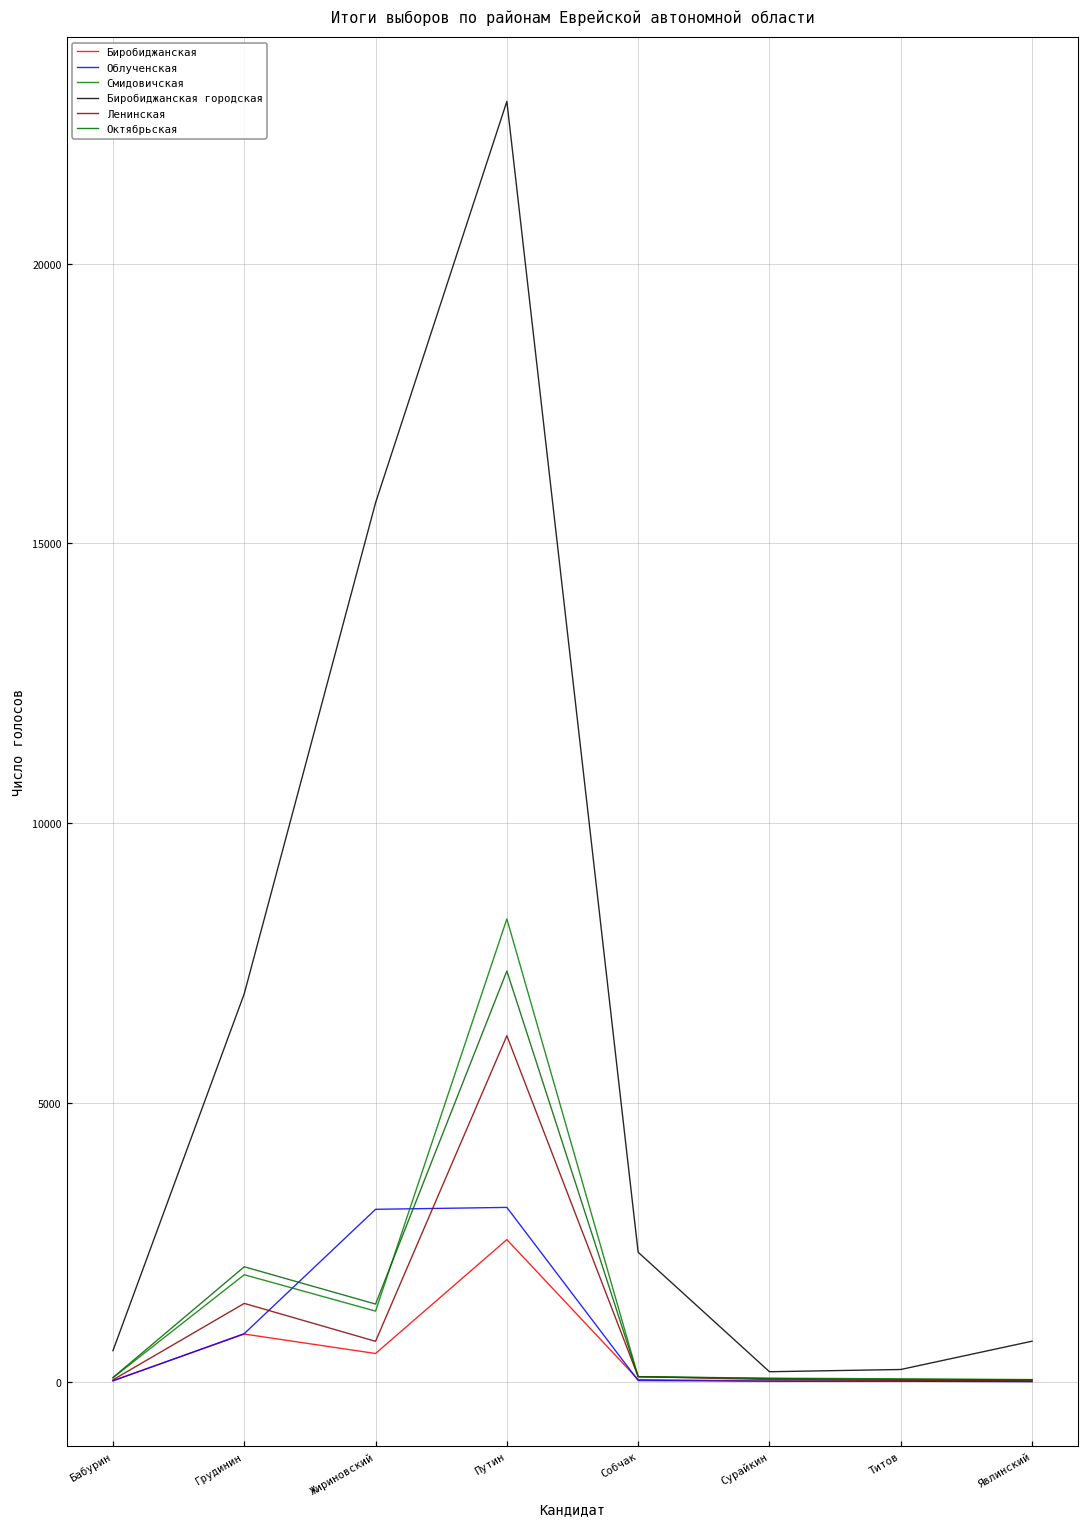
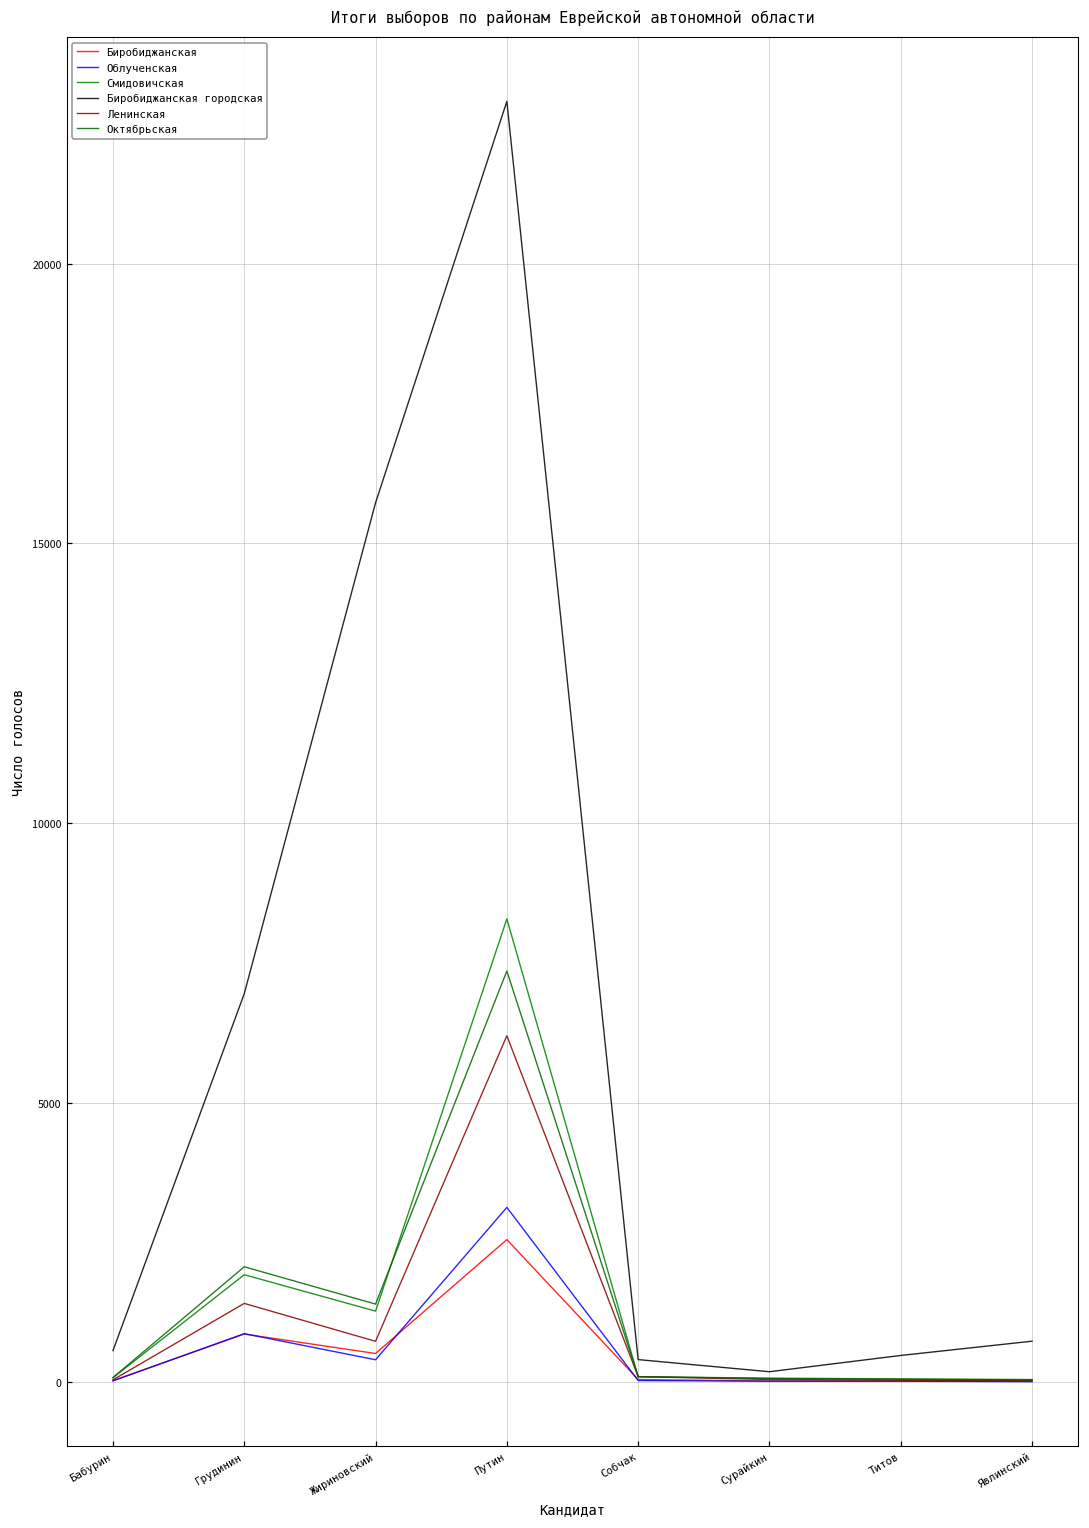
Облученская, Жириновский: 3100 -> 400
Биробиджанская городская, Собчак: 2300 -> 400
Биробиджанская городская, Титов: 200 -> 500
